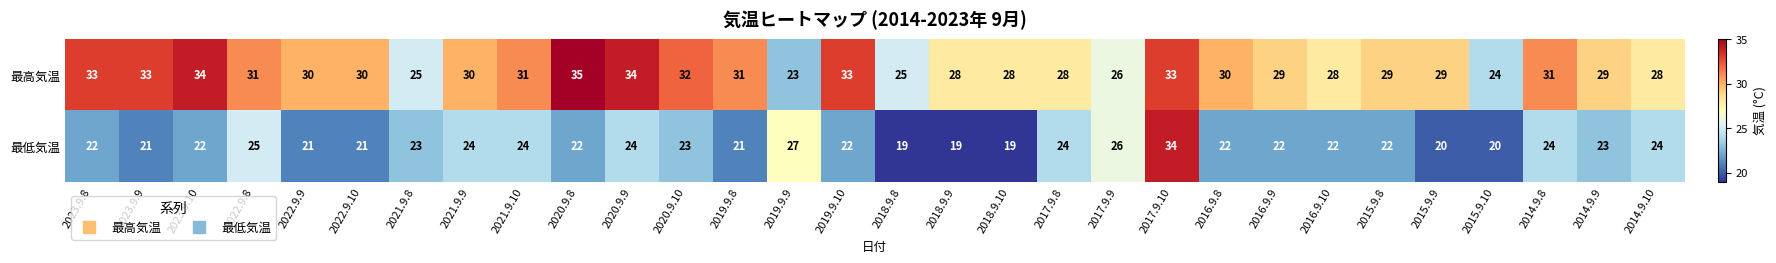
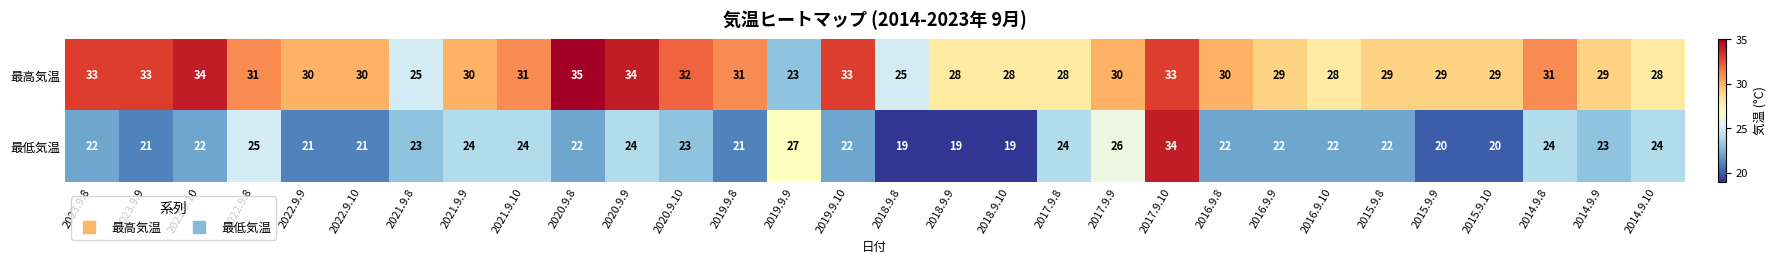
最高気温, 2017.9.9: 26 -> 30
最高気温, 2015.9.10: 24 -> 29
